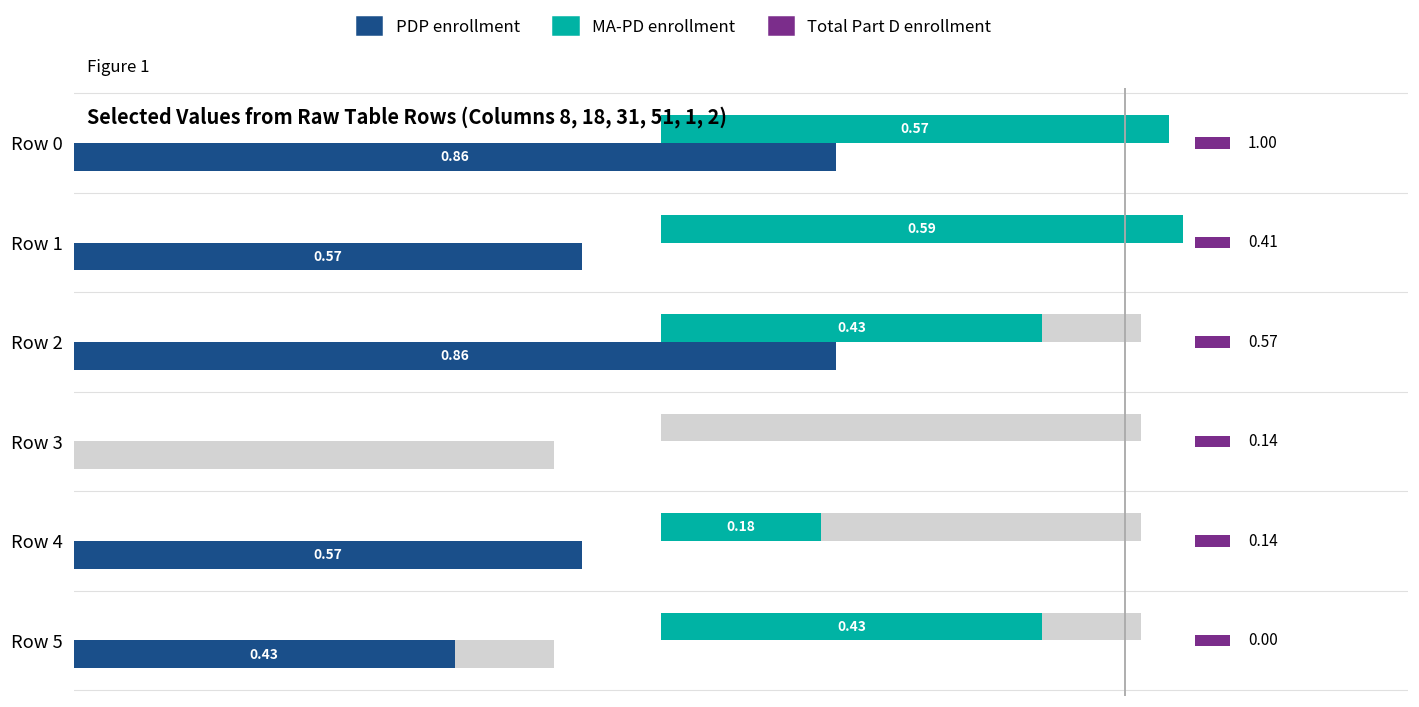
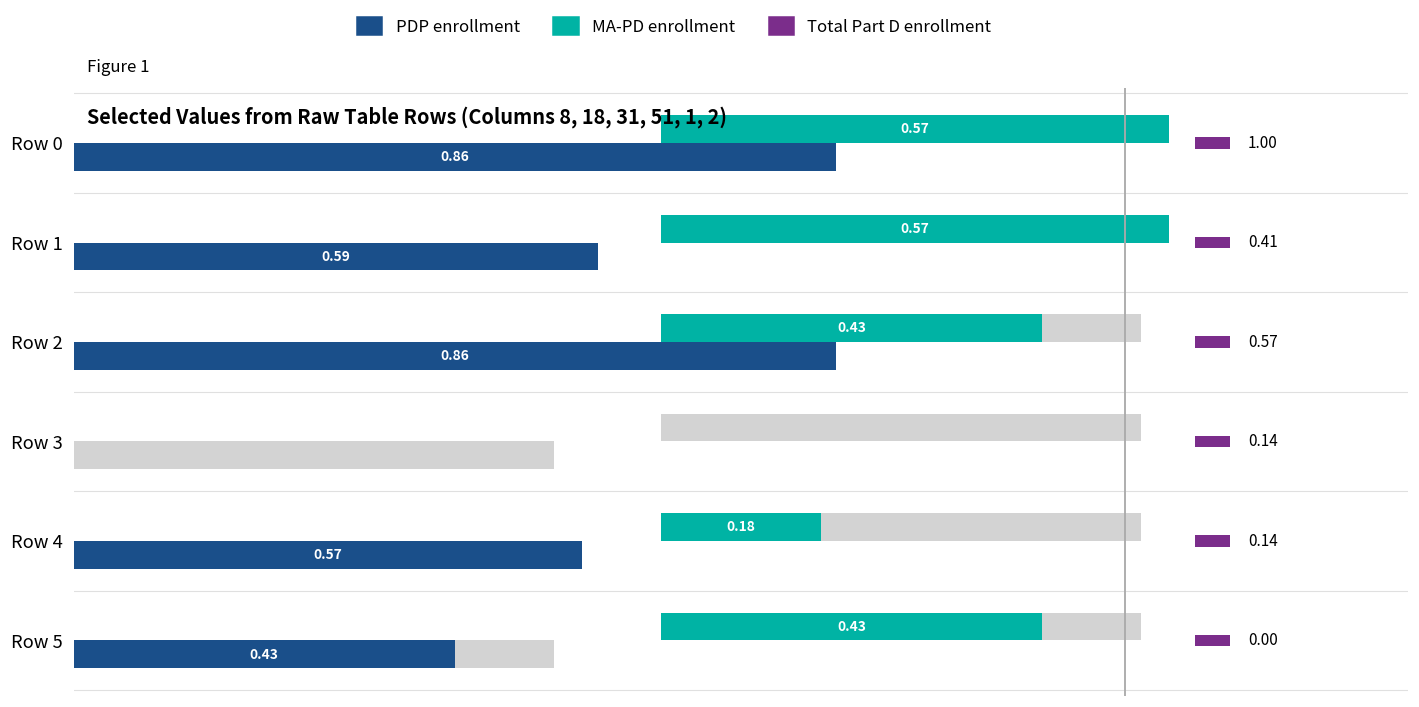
MA-PD enrollment, Row 1: 0.59 -> 0.57
PDP enrollment, Row 1: 0.57 -> 0.59
